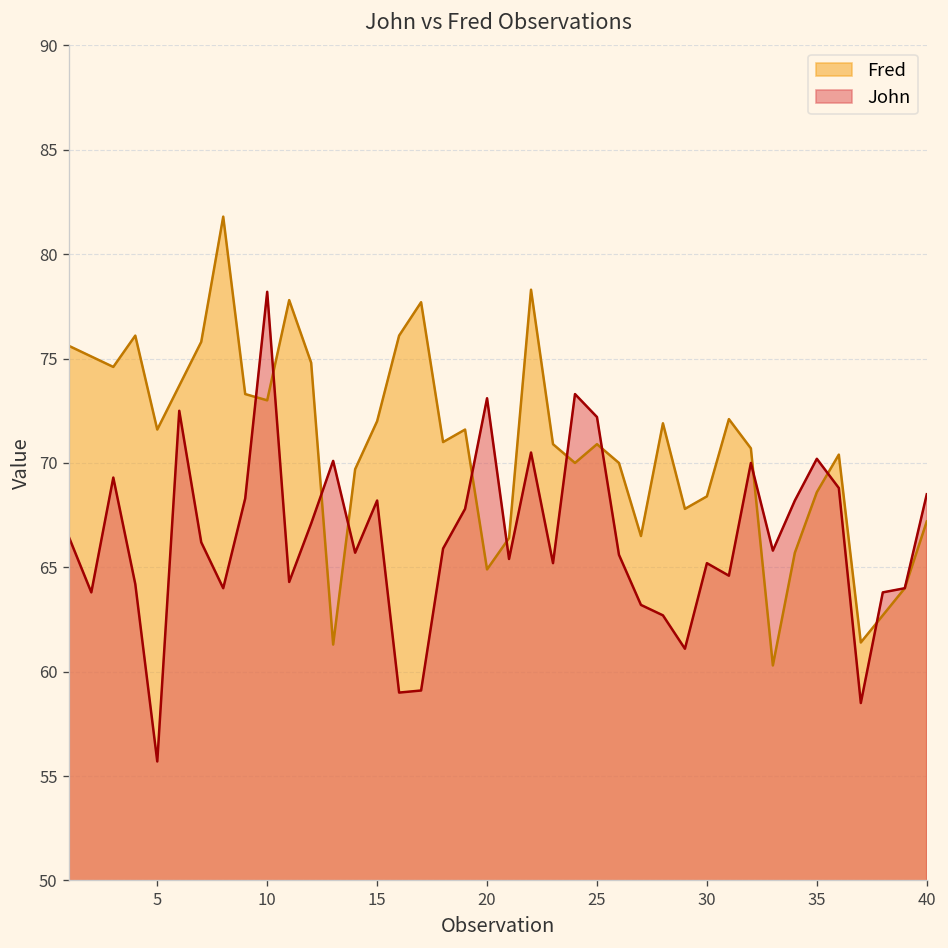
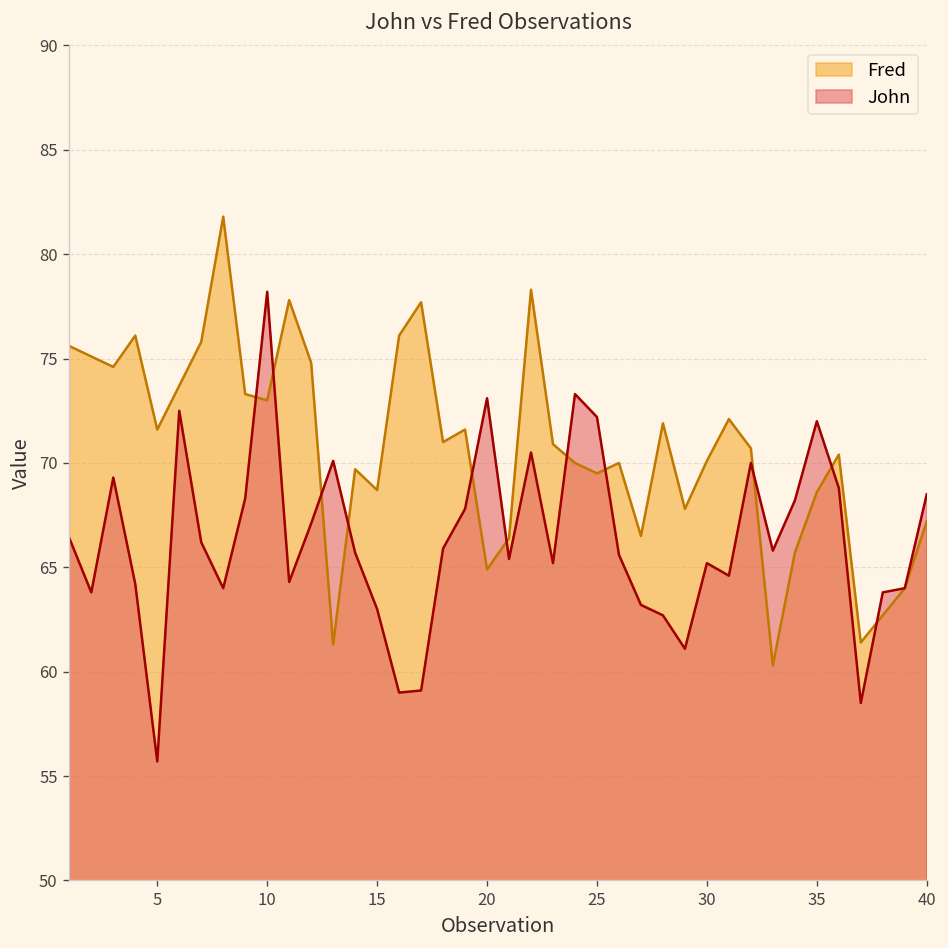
Fred, 15: 72.0 -> 68.7
John, 15: 68.2 -> 63.0
Fred, 25: 70.9 -> 69.5
Fred, 30: 68.4 -> 70.1
John, 35: 70.2 -> 72.0
